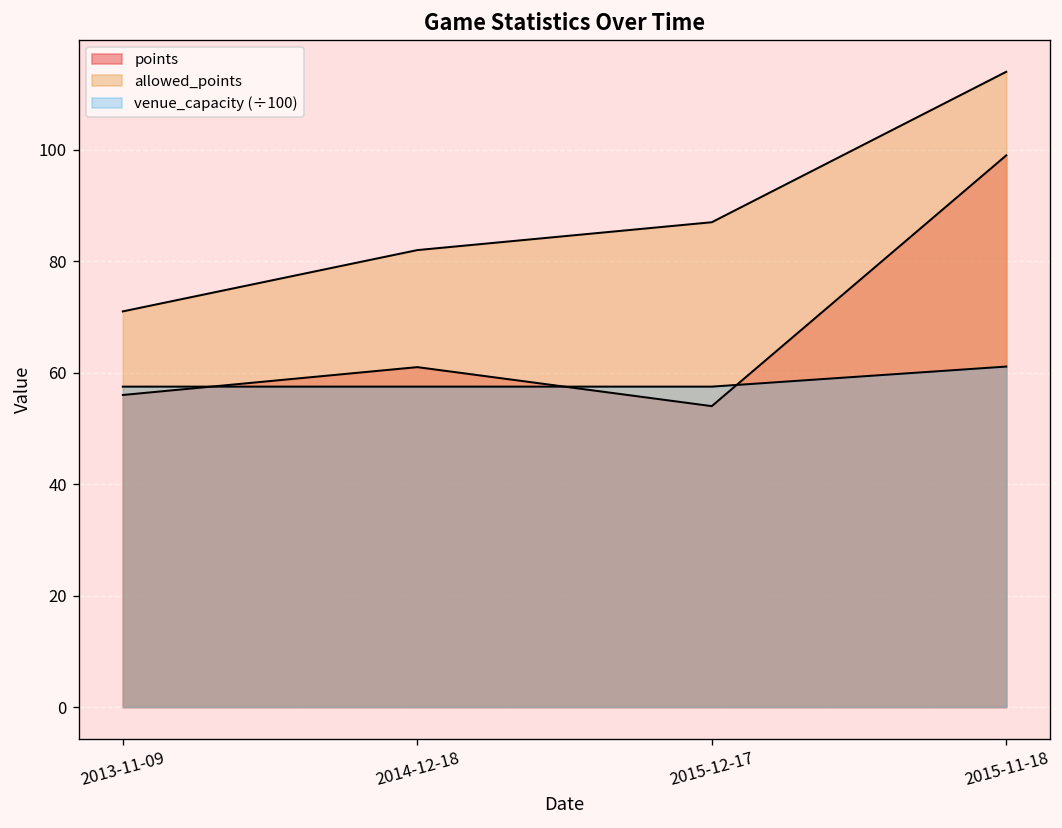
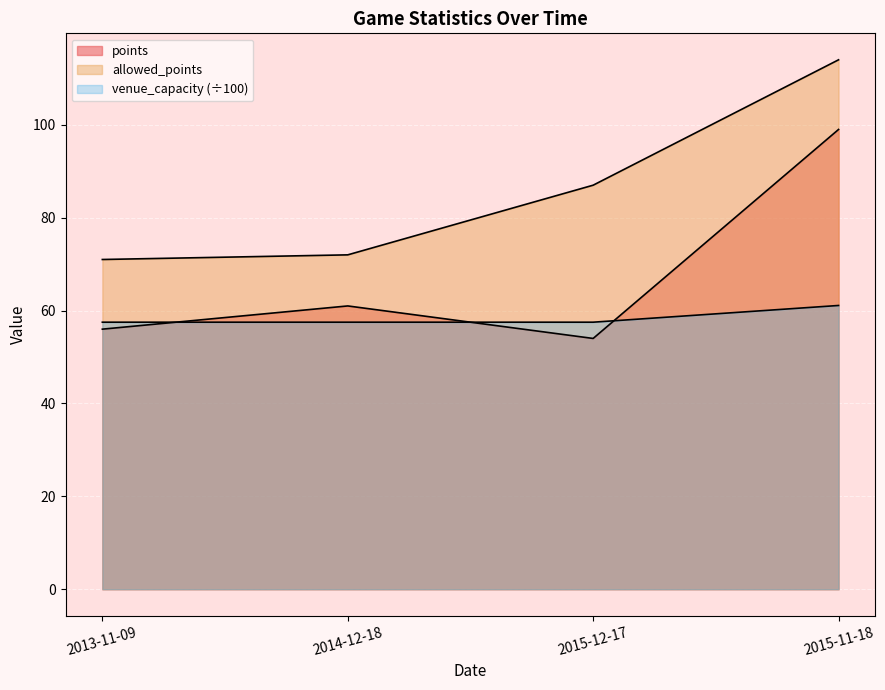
allowed_points, 2014-12-18: 82 -> 72
